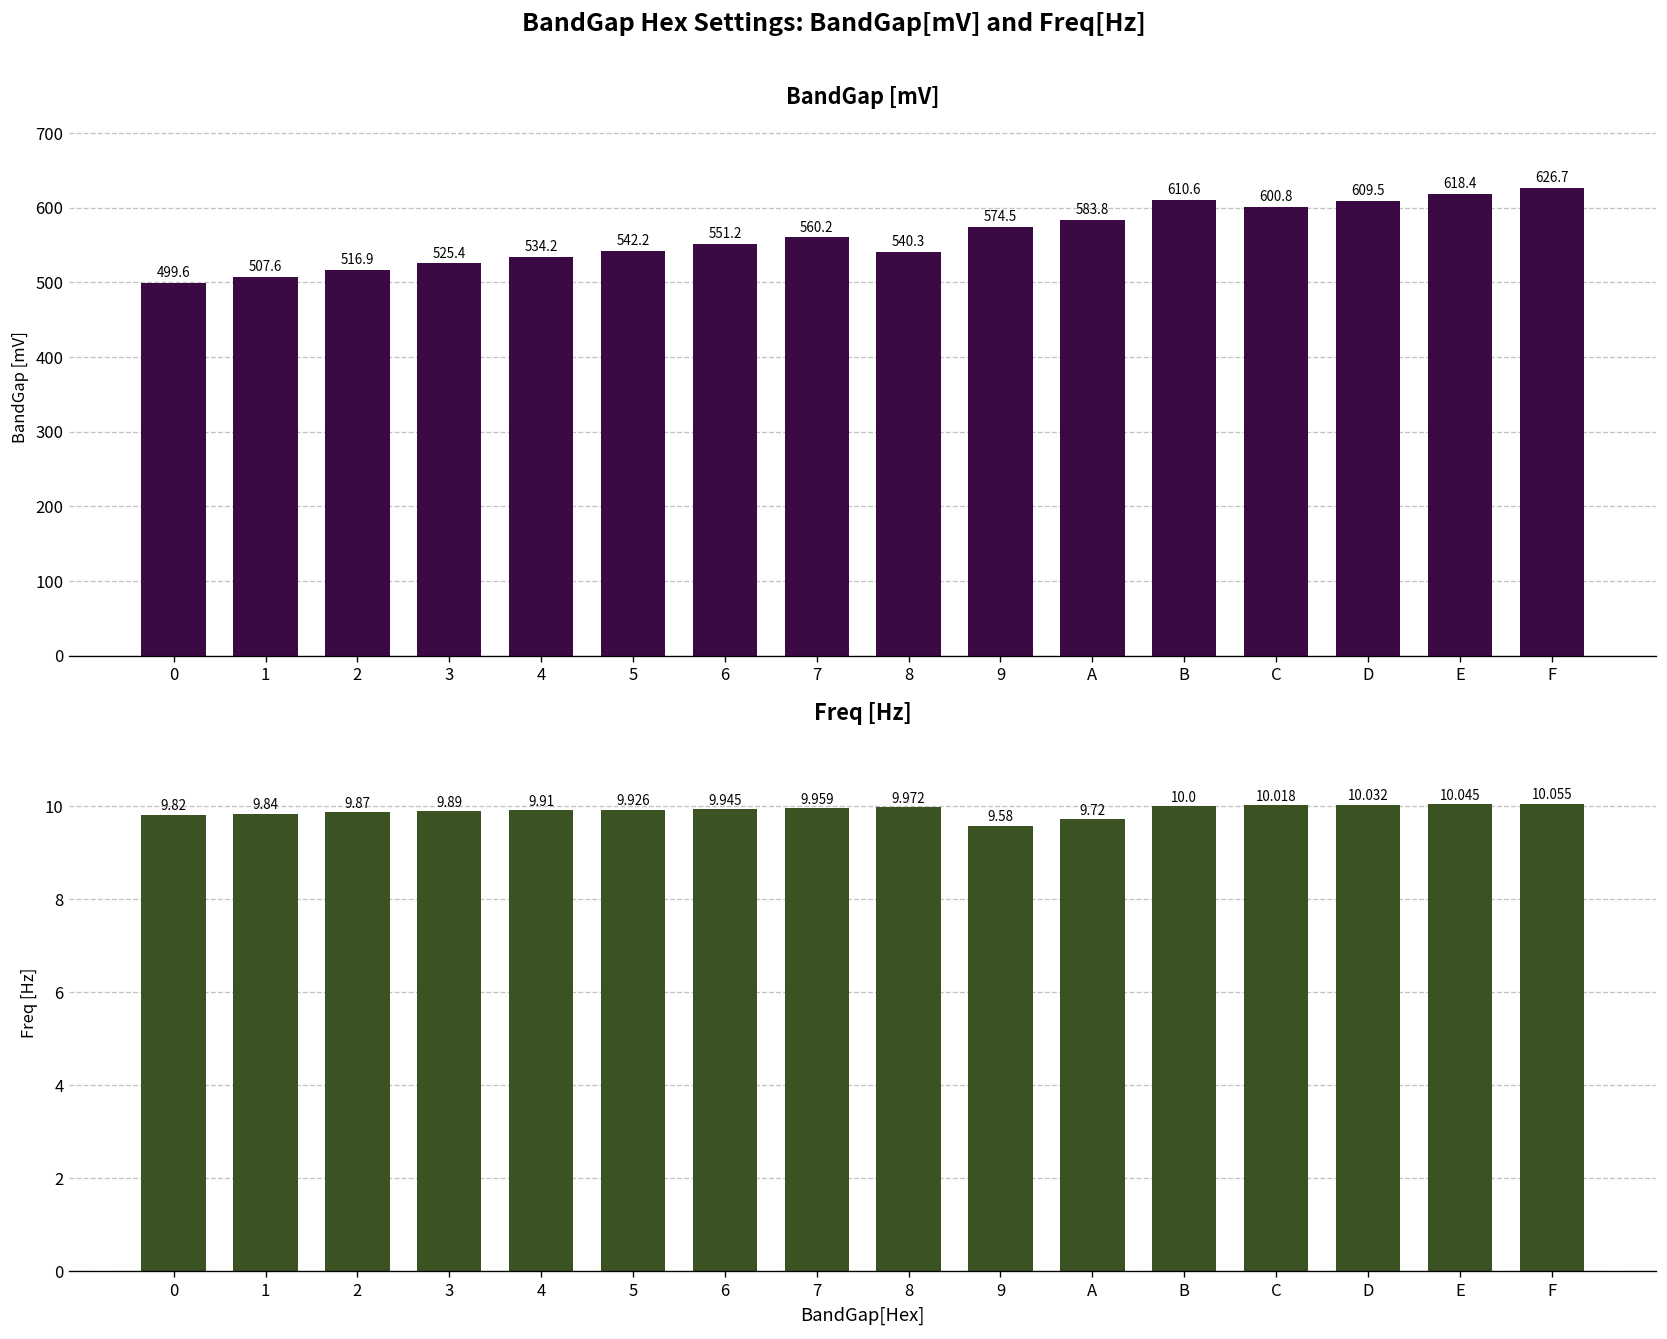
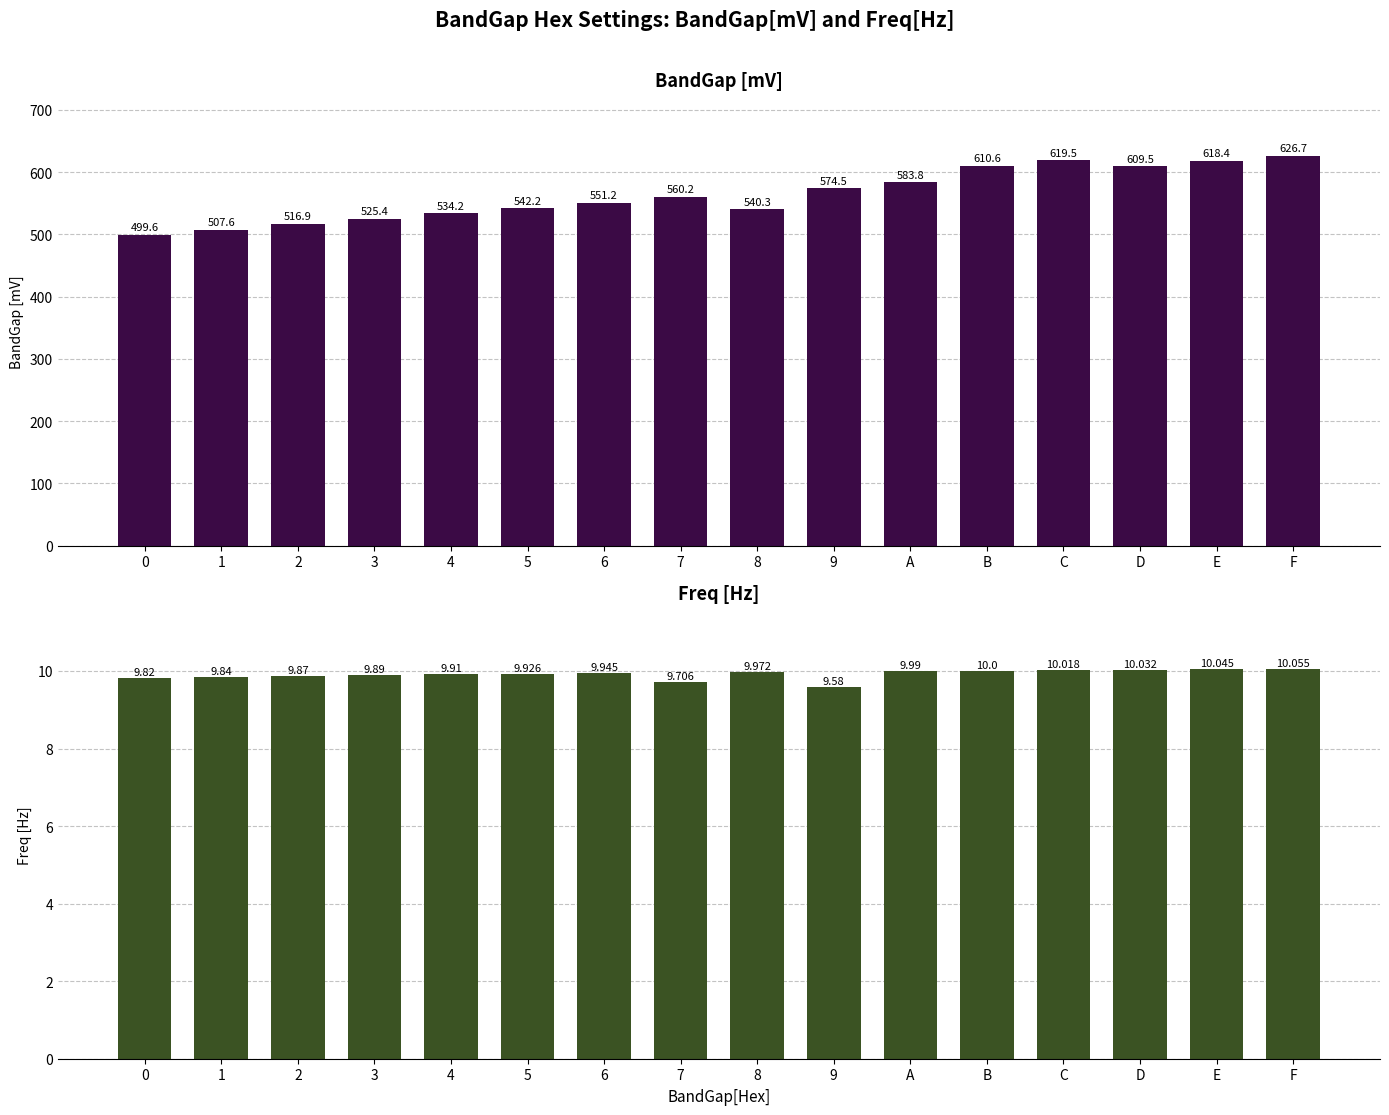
BandGap [mV], C: 600.8 -> 619.5
Freq [Hz], 7: 9.959 -> 9.706
Freq [Hz], A: 9.72 -> 9.99
